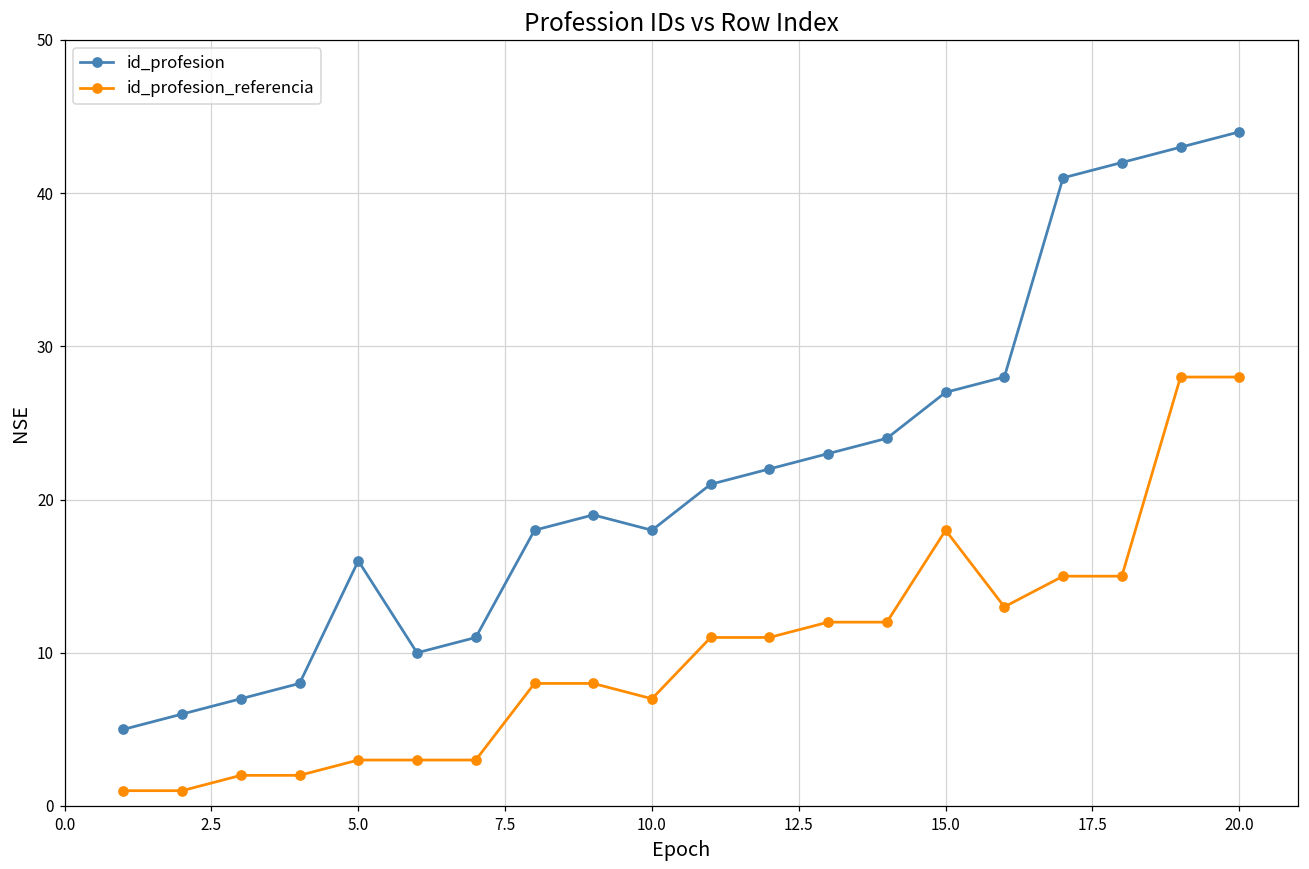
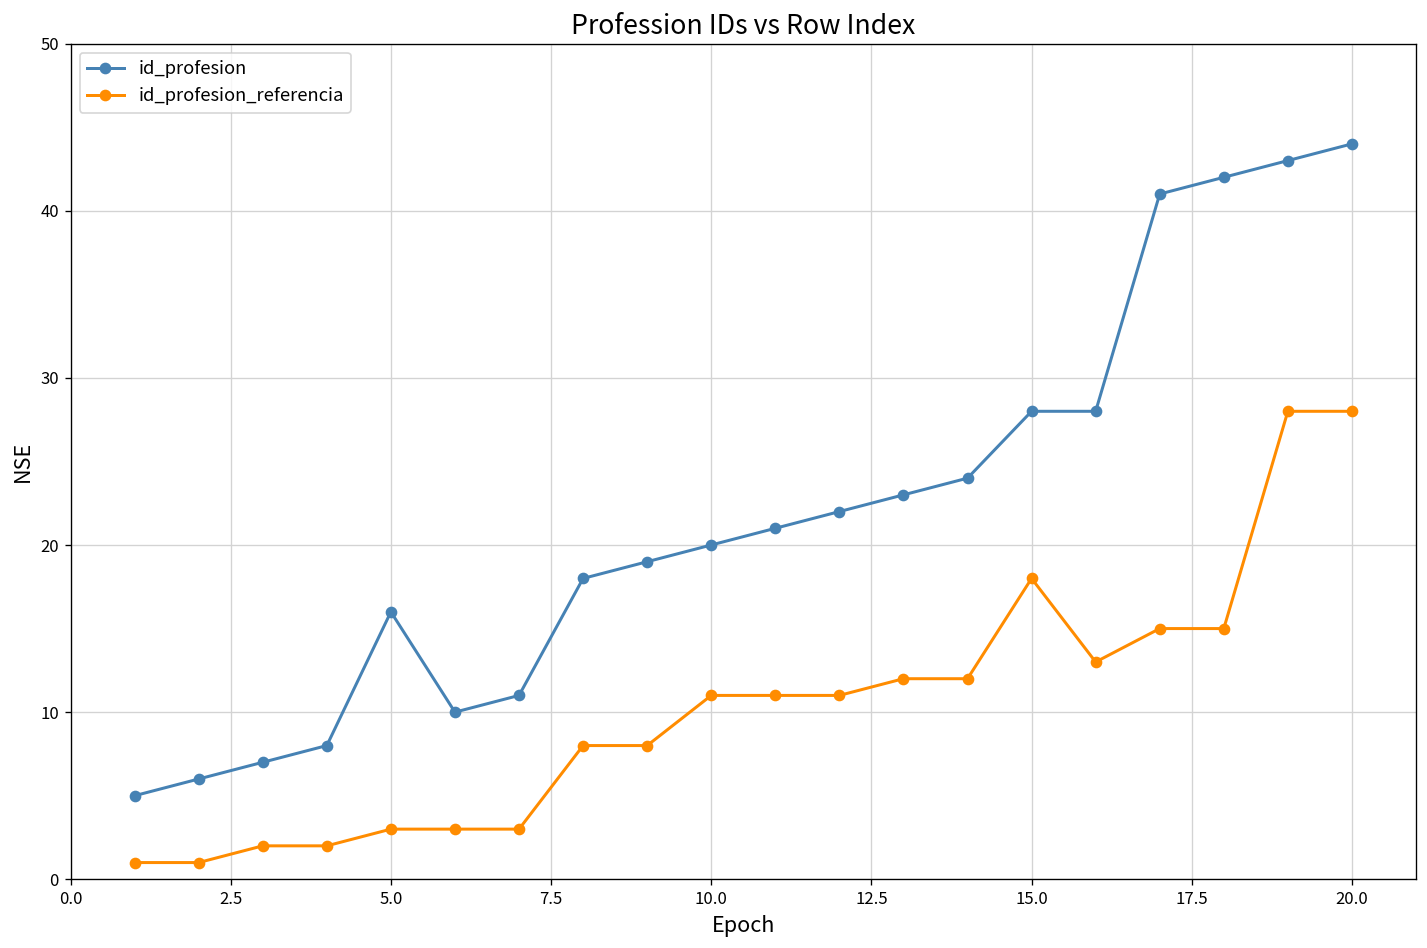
id_profesion, 10.0: 18 -> 20
id_profesion_referencia, 10.0: 7 -> 11
id_profesion, 15.0: 27 -> 28
